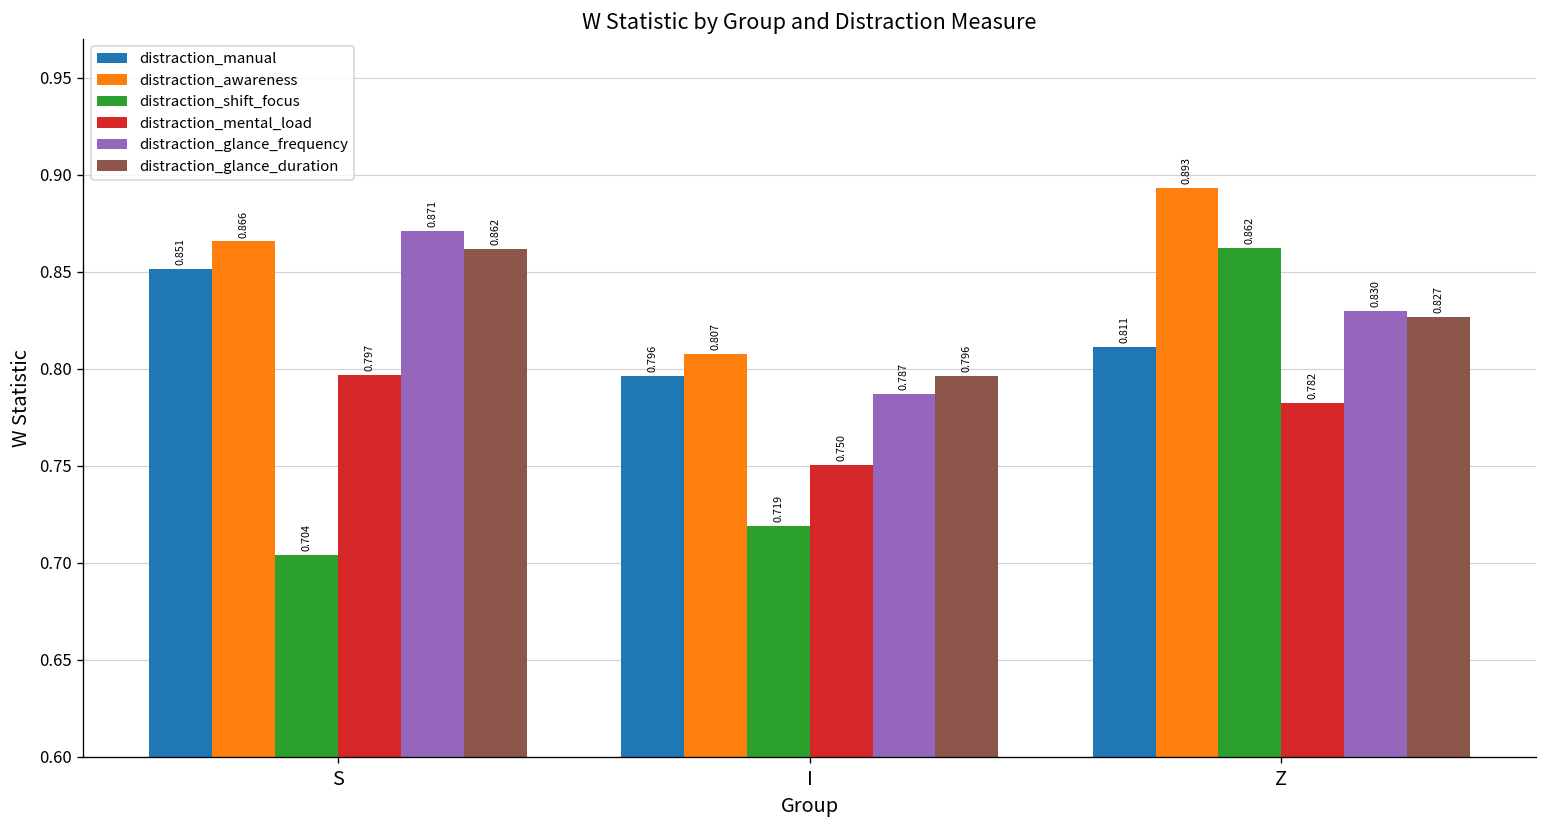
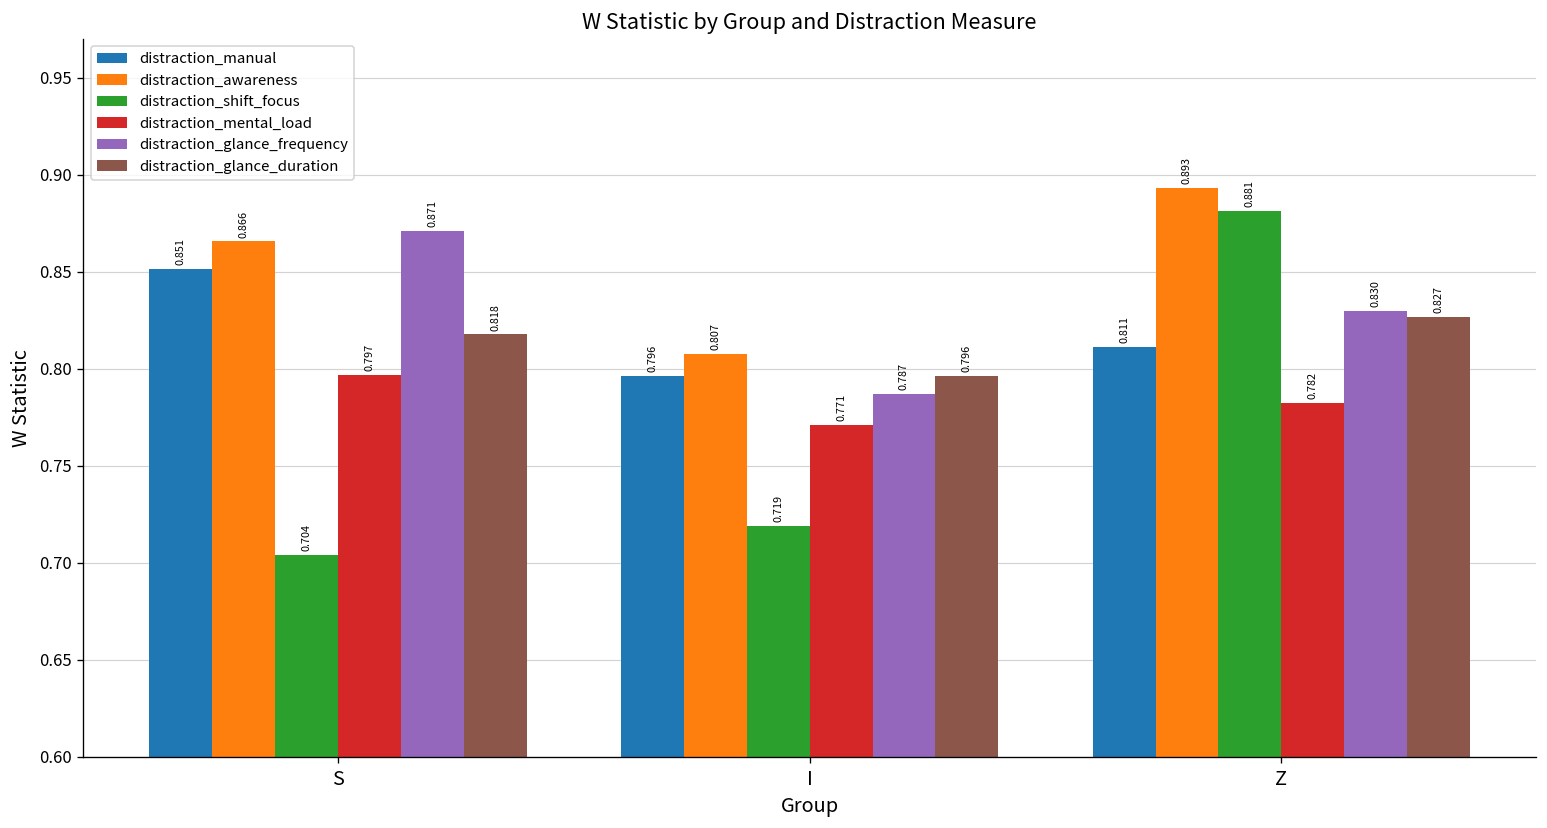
distraction_glance_duration, S: 0.862 -> 0.818
distraction_mental_load, I: 0.750 -> 0.771
distraction_shift_focus, Z: 0.862 -> 0.881
